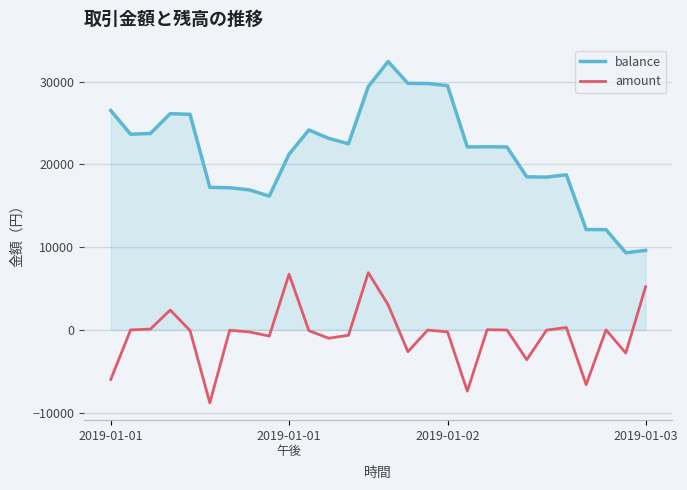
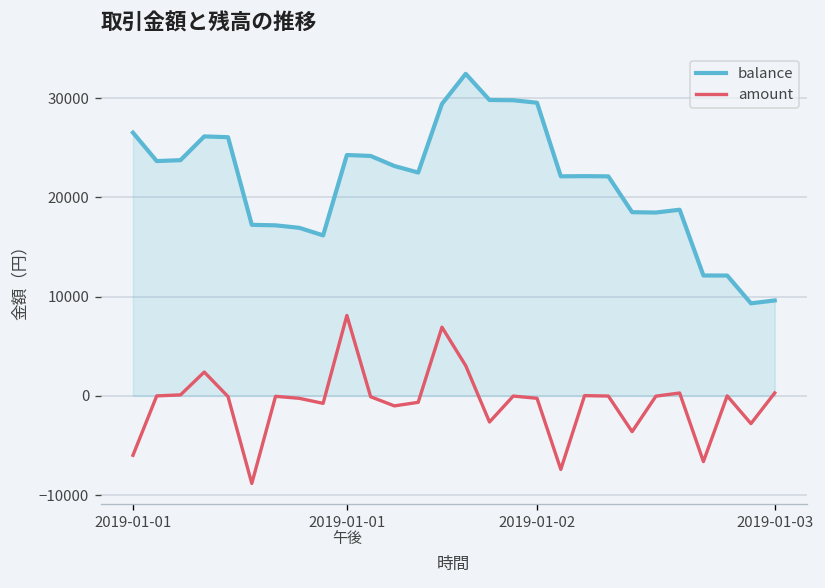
balance, 2019-01-01 午後: 21000 -> 24000
amount, 2019-01-01 午後: 7000 -> 8000
amount, 2019-01-03: 5000 -> 0
